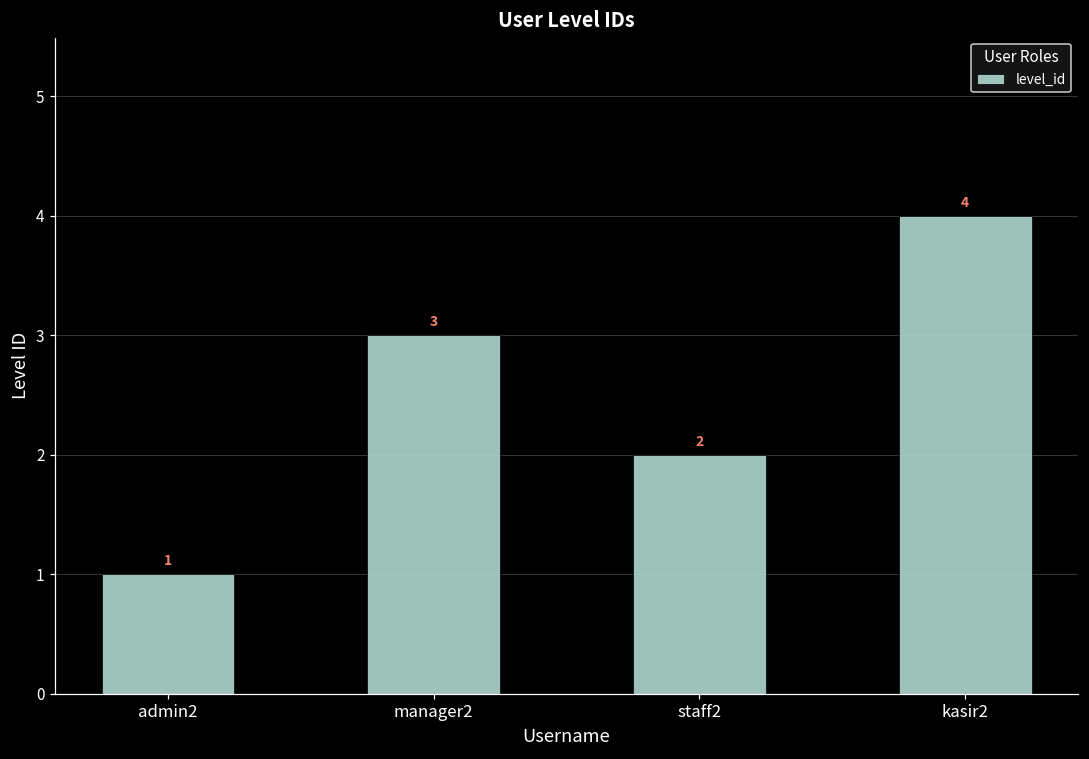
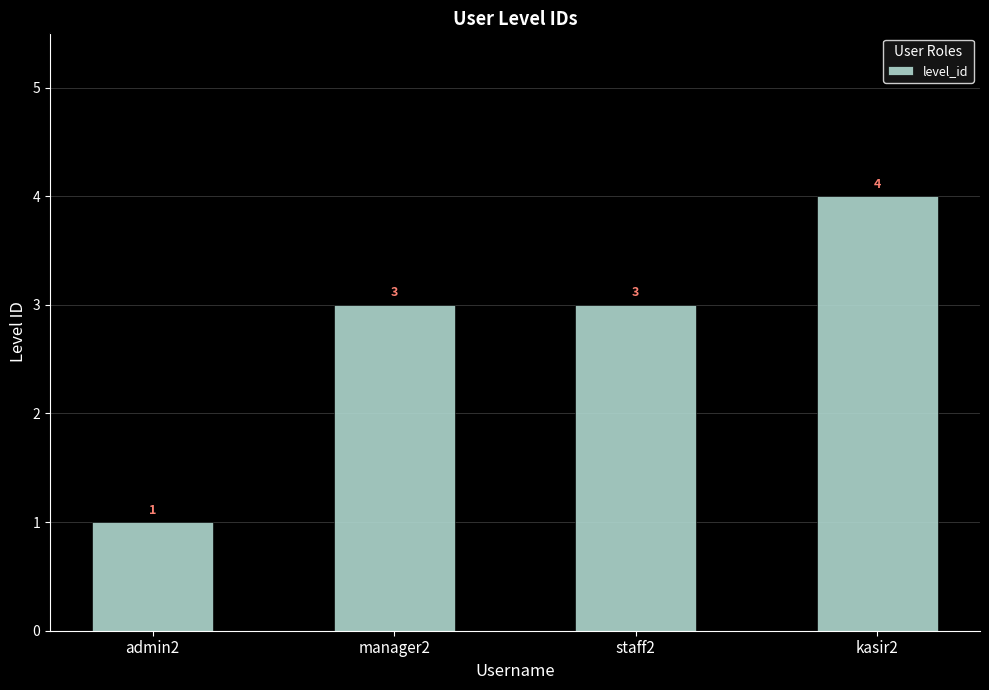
staff2: 2 -> 3
